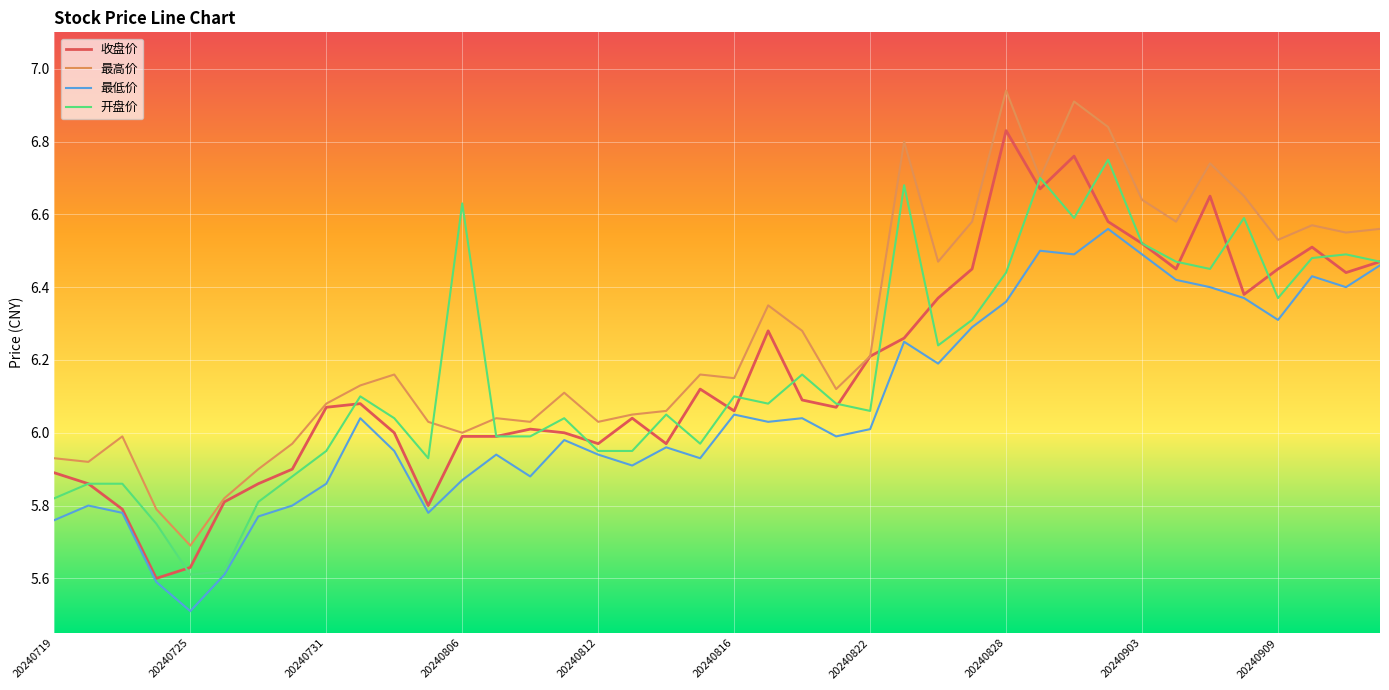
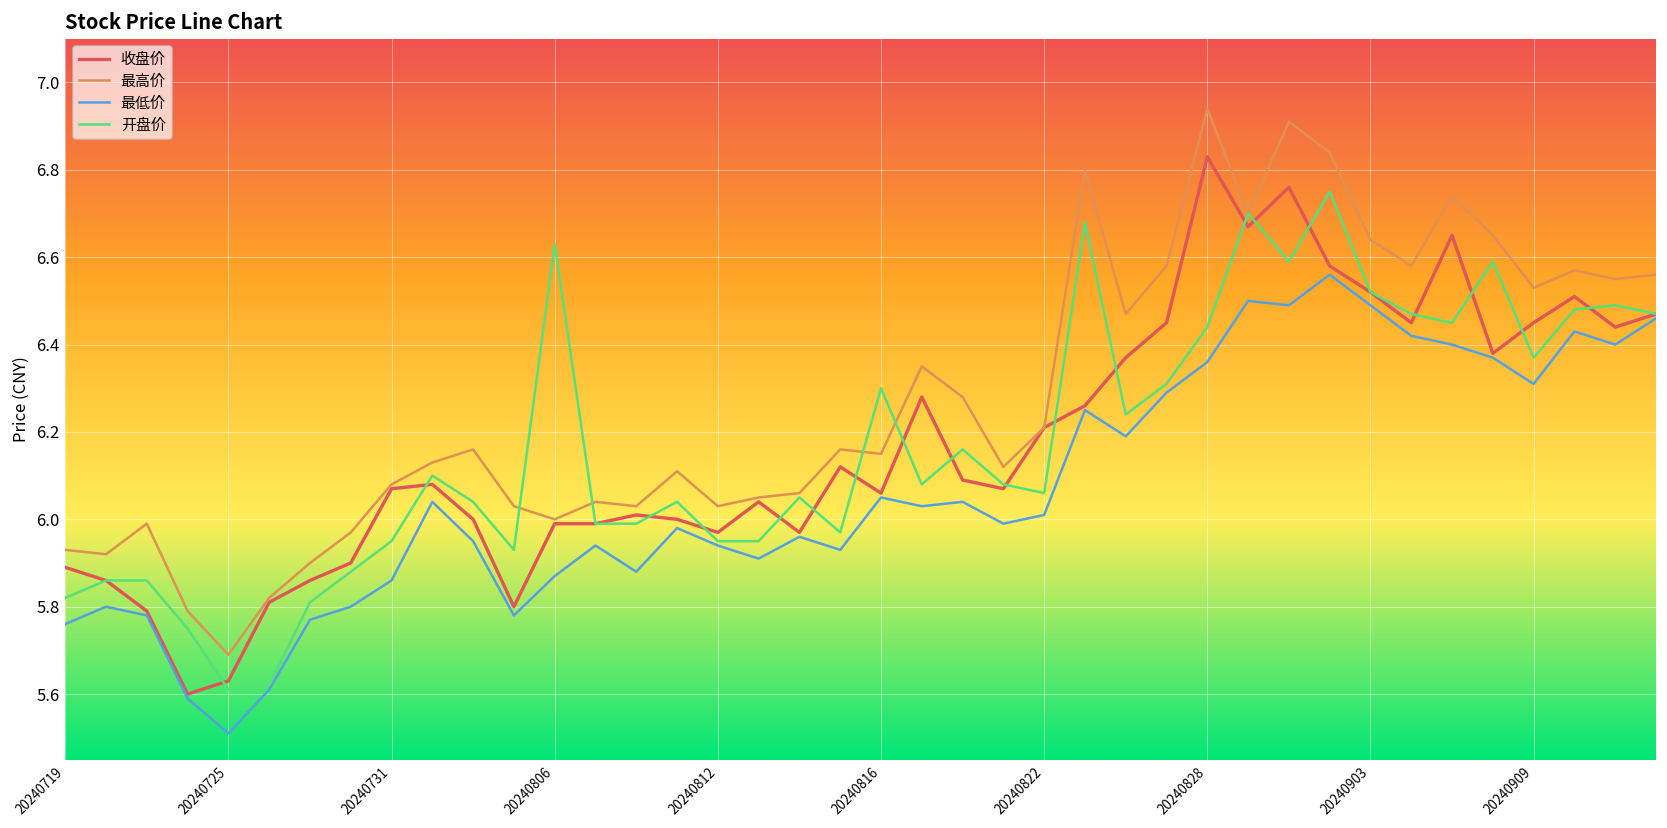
开盘价, 20240816: 6.1 -> 6.3
